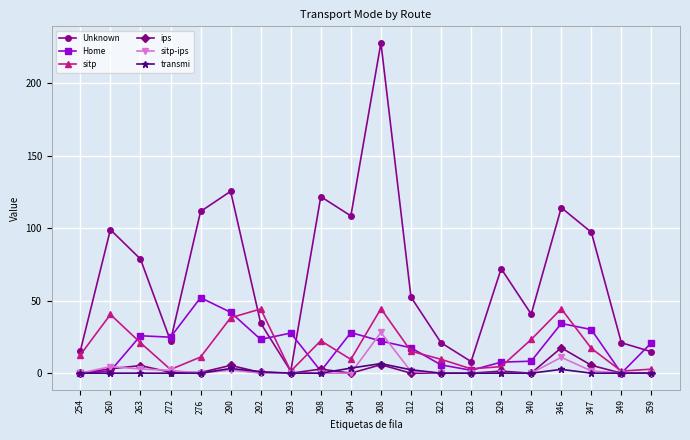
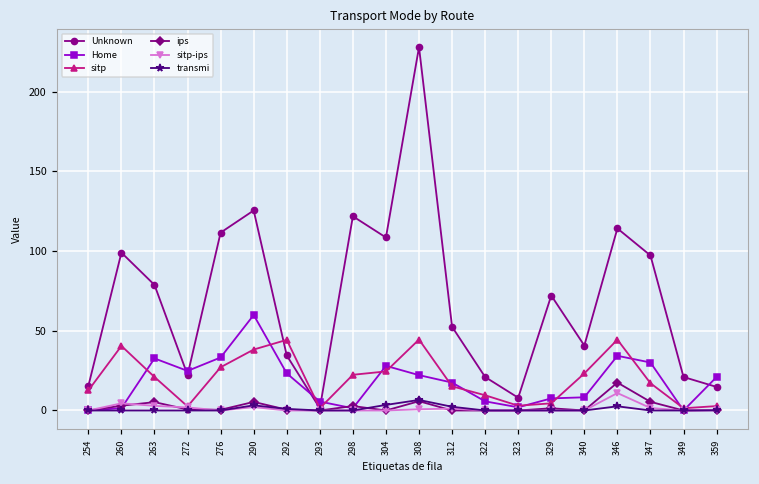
Home, 263: 26 -> 33
Home, 276: 52 -> 33
sitp, 276: 11 -> 27
Home, 290: 42 -> 60
Home, 293: 28 -> 6
sitp, 304: 10 -> 25
sitp-ips, 308: 28 -> 1
